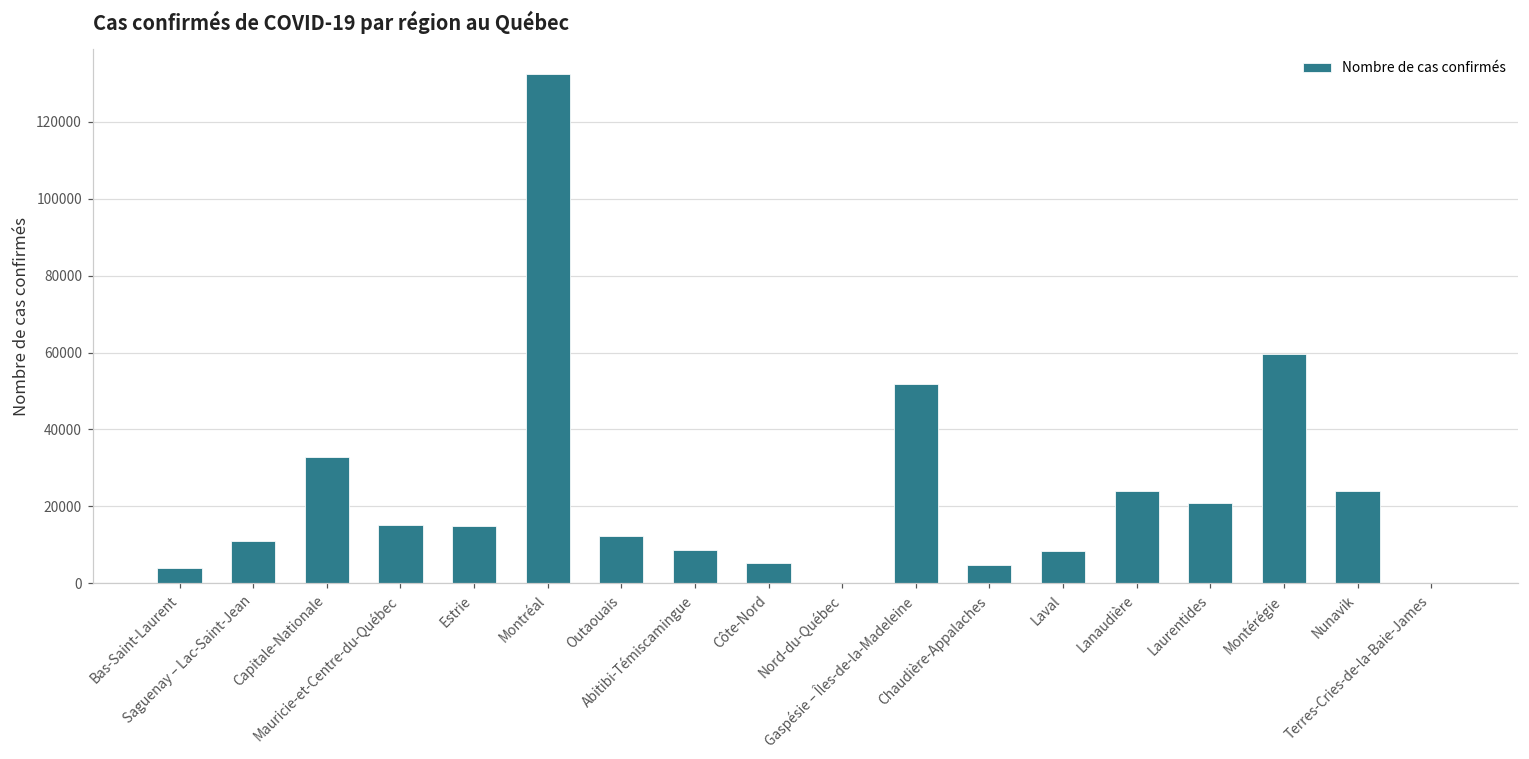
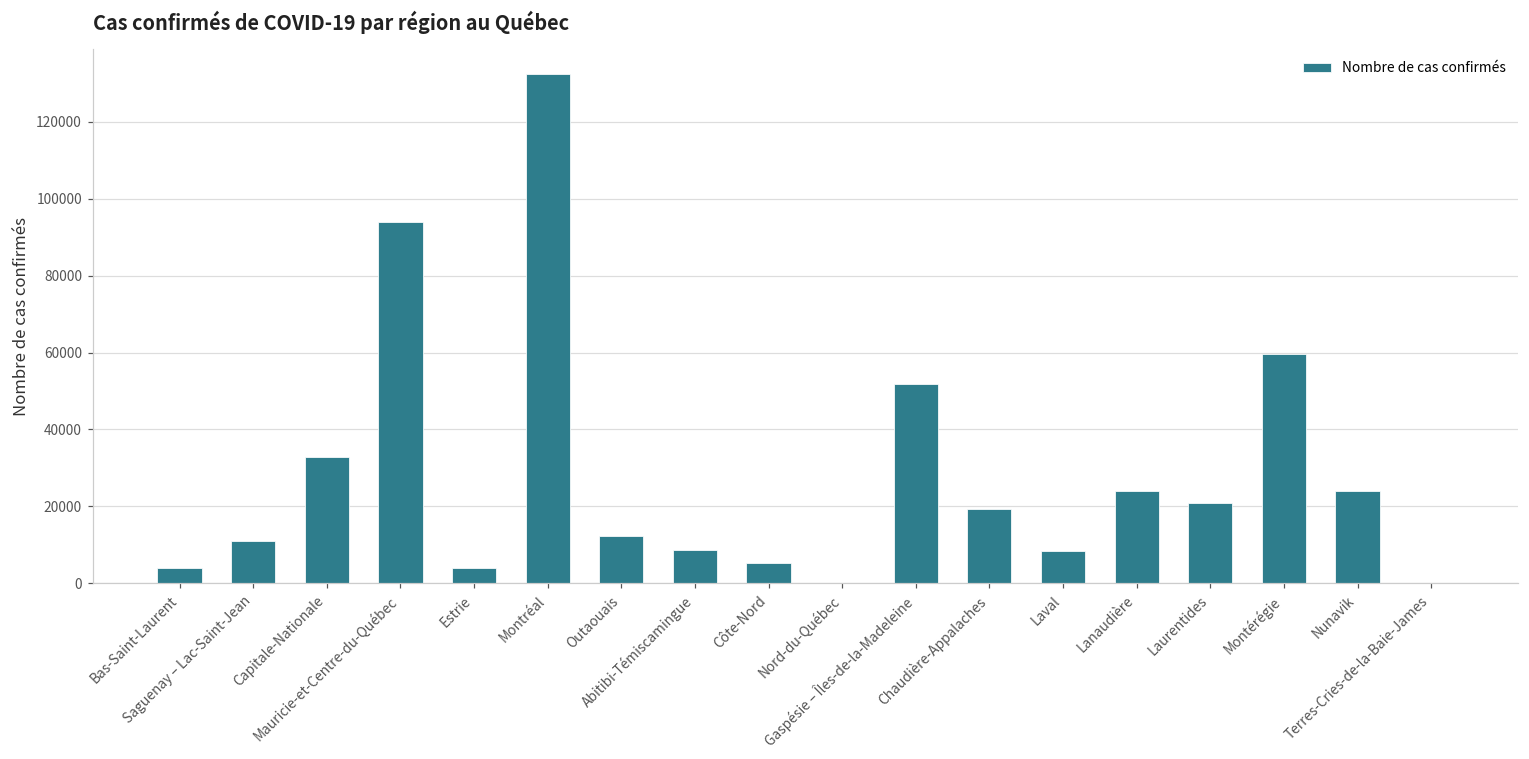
Mauricie-et-Centre-du-Québec: 15000 -> 94000
Estrie: 15000 -> 4000
Chaudière-Appalaches: 5000 -> 19000
